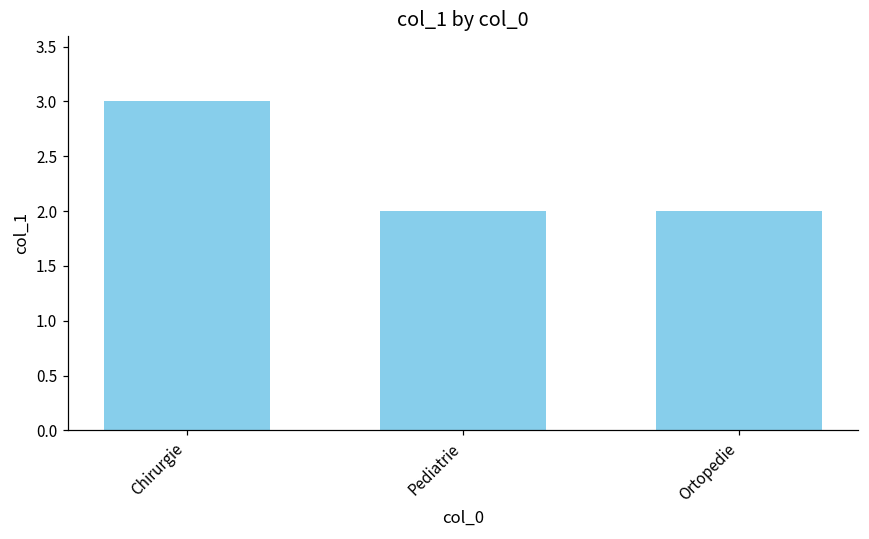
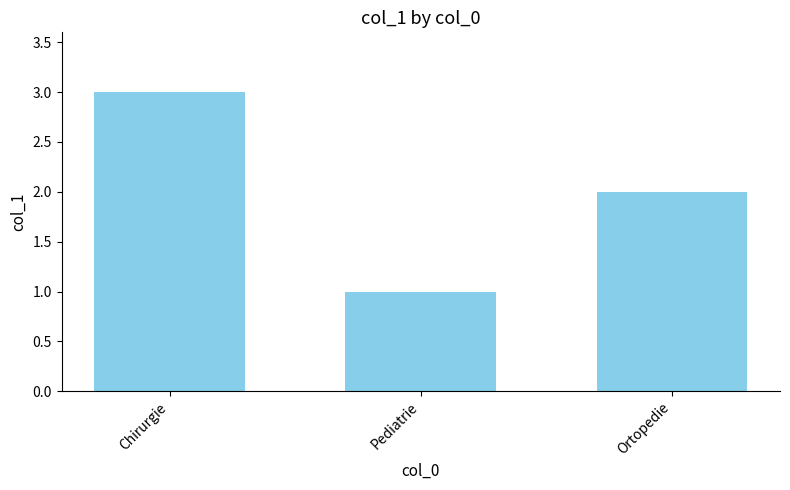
Pediatrie: 2 -> 1
